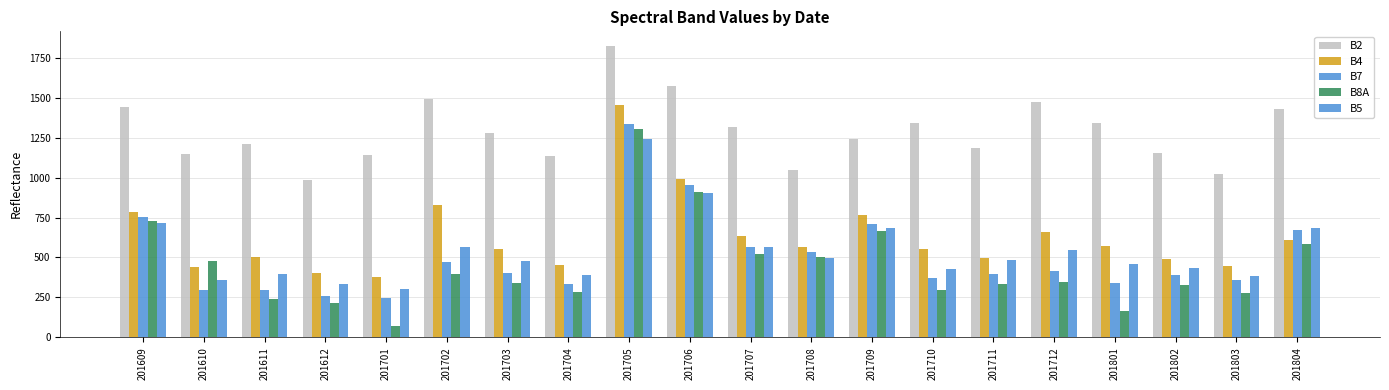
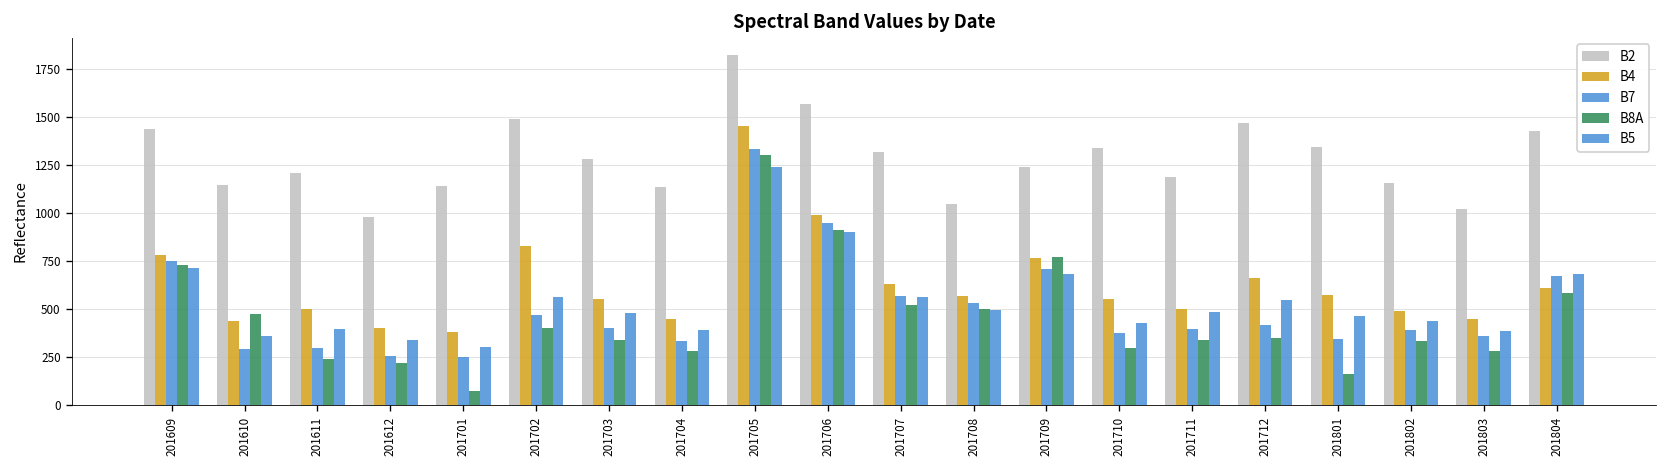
B8A, 201709: 670 -> 770
